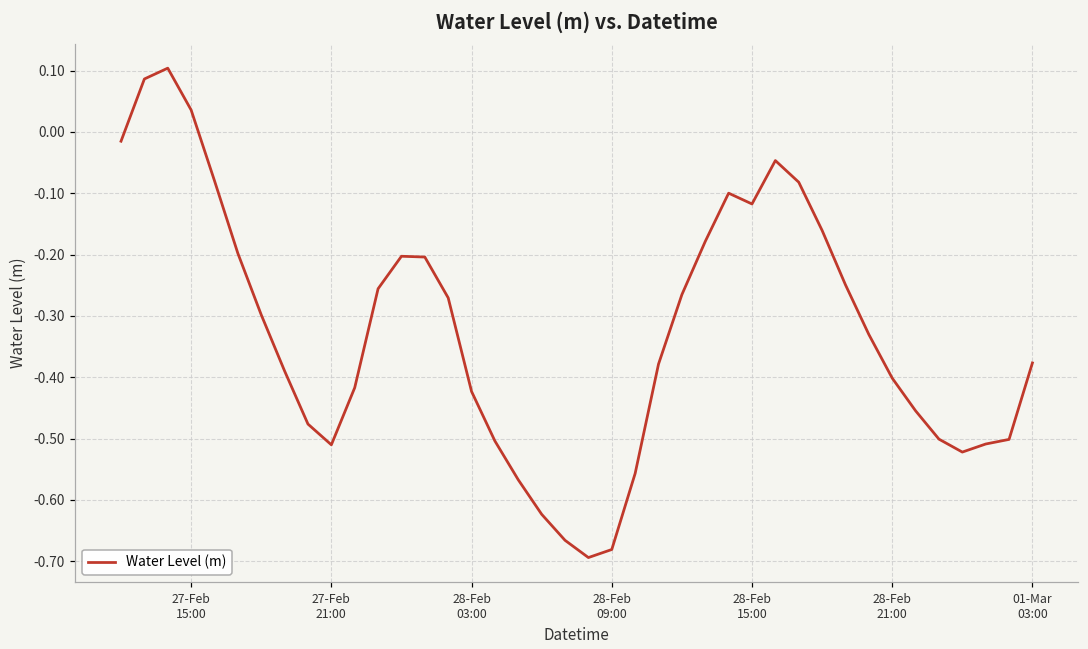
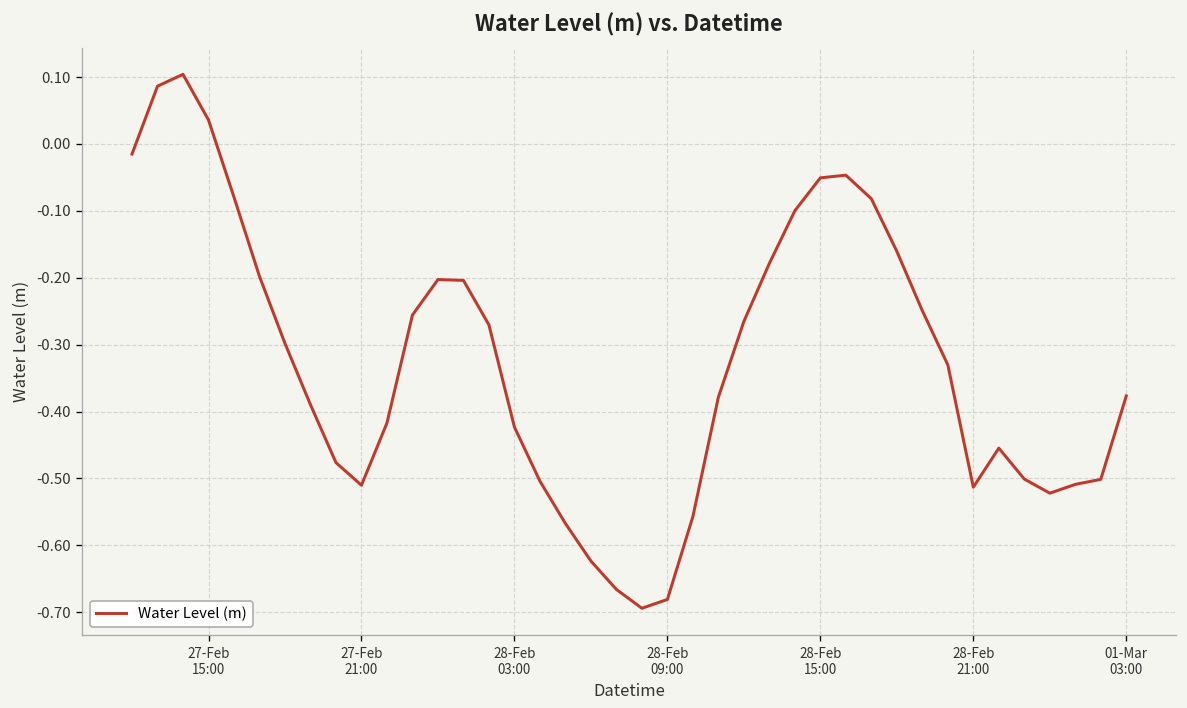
28-Feb 15:00: -0.12 -> -0.05
28-Feb 21:00: -0.40 -> -0.51
